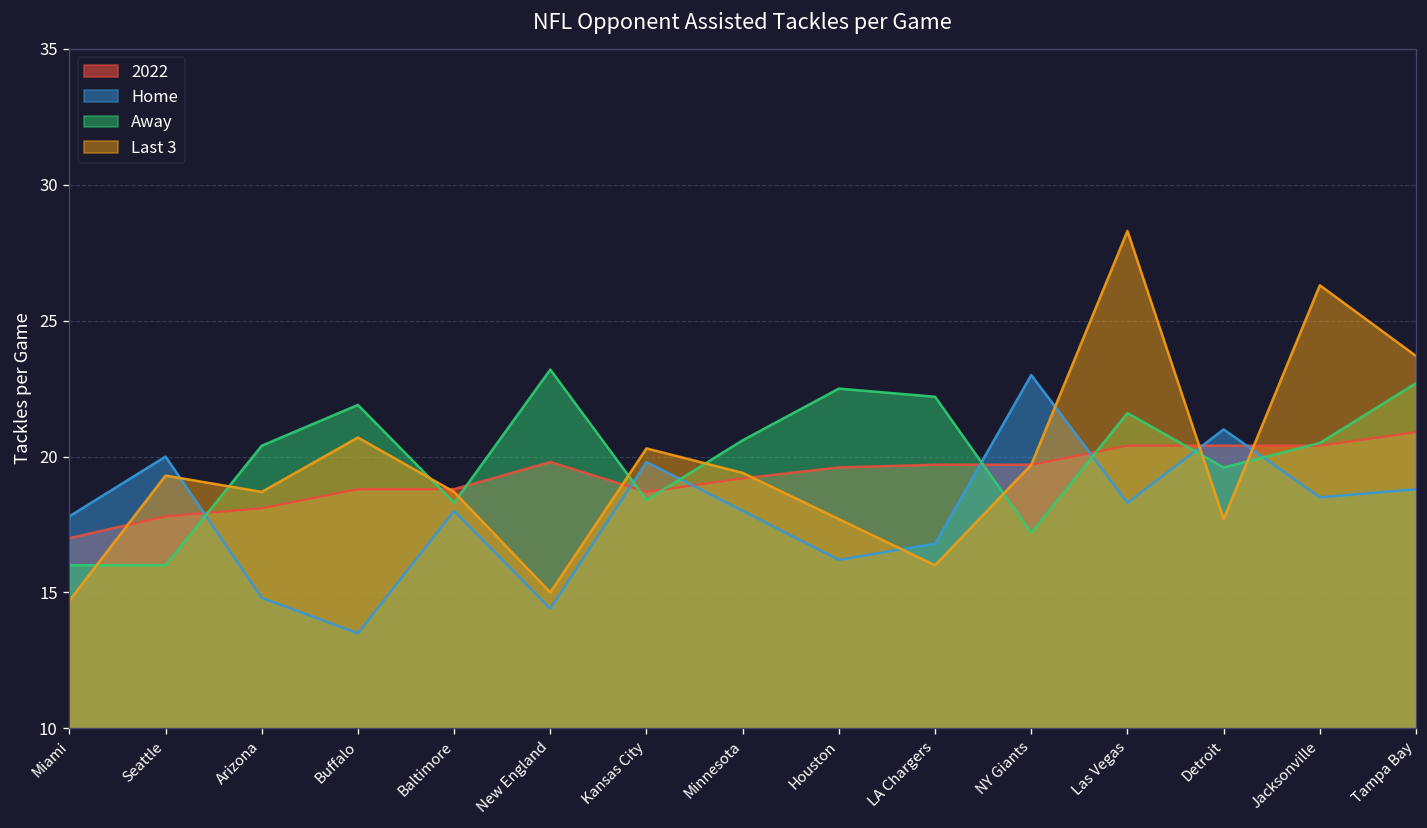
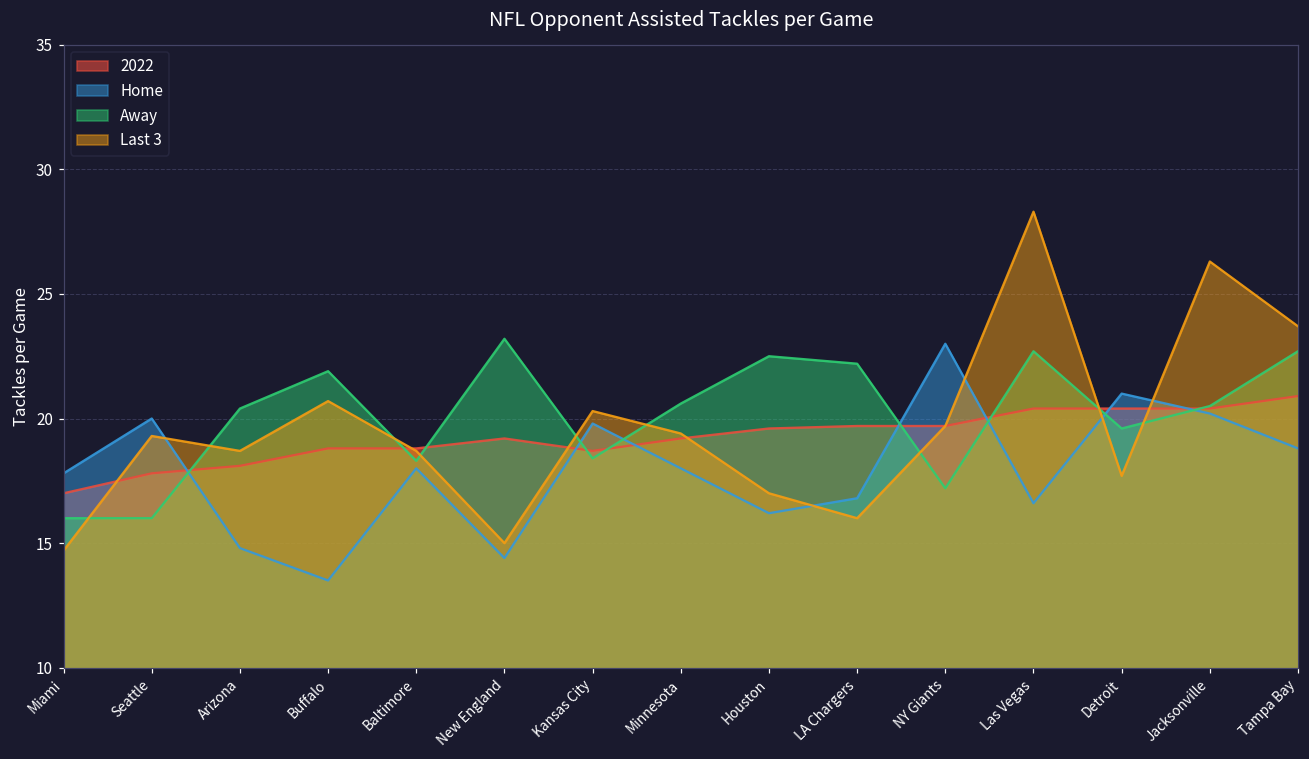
2022, New England: 19.8 -> 19.2
Last 3, Houston: 17.7 -> 17.0
Home, Las Vegas: 18.3 -> 16.6
Away, Las Vegas: 21.6 -> 22.7
Home, Jacksonville: 18.5 -> 20.2
